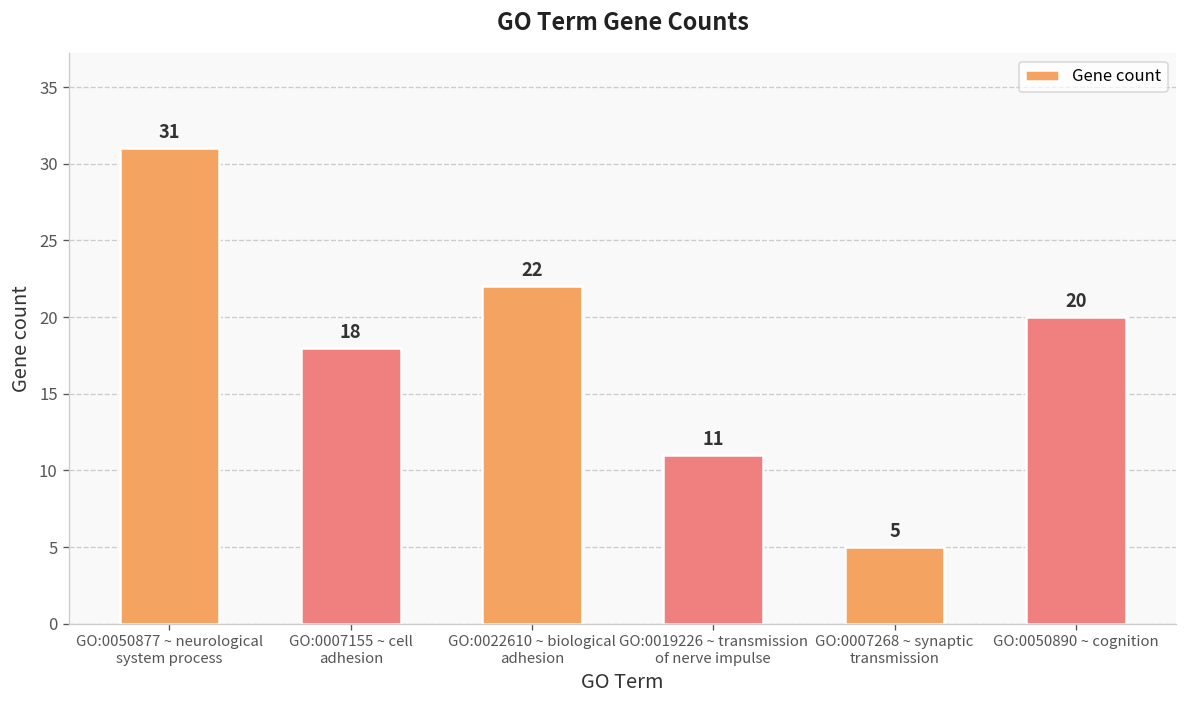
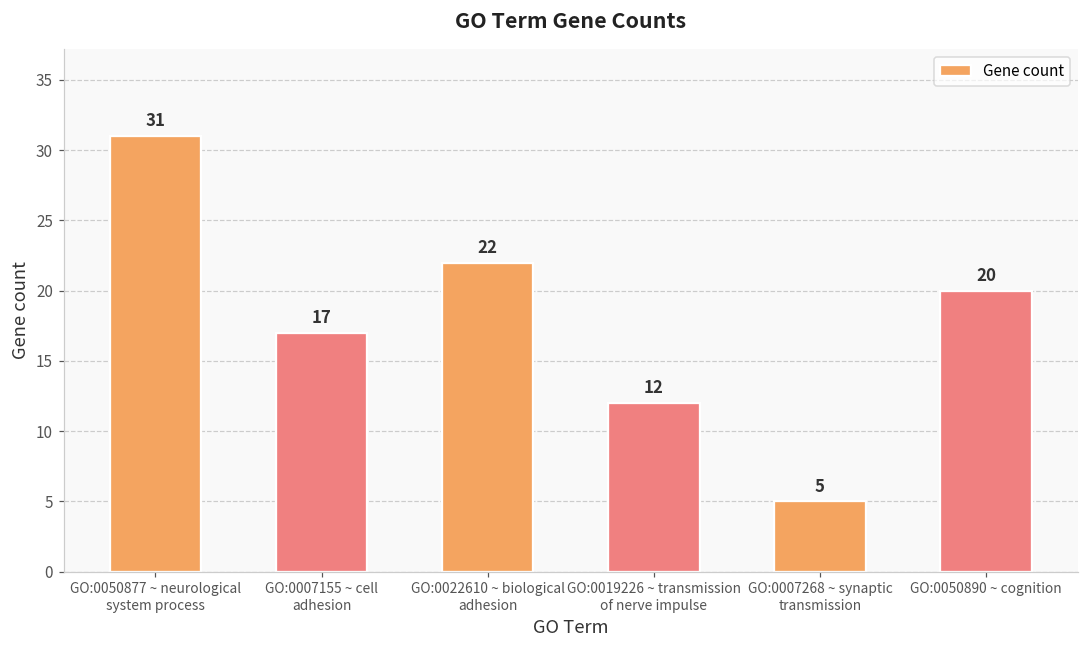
GO:0007155 ~ cell adhesion: 18 -> 17
GO:0019226 ~ transmission of nerve impulse: 11 -> 12
